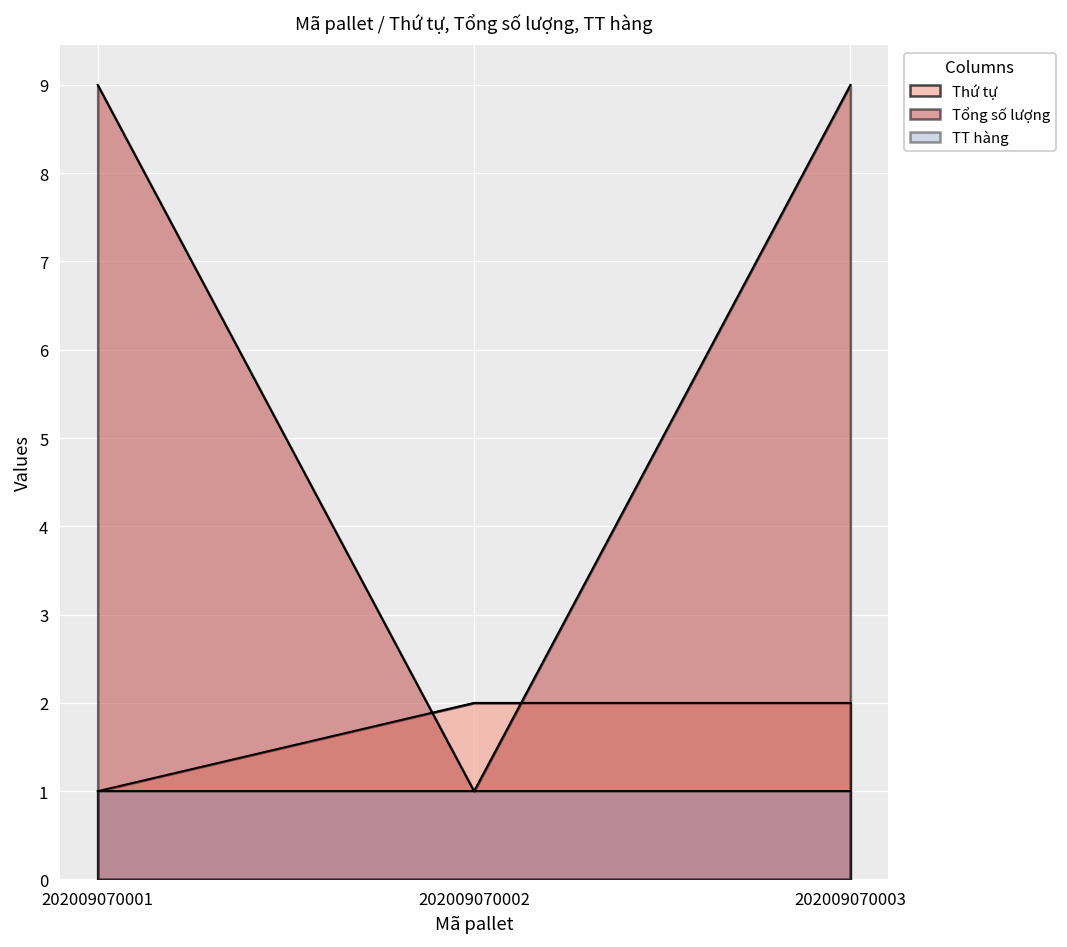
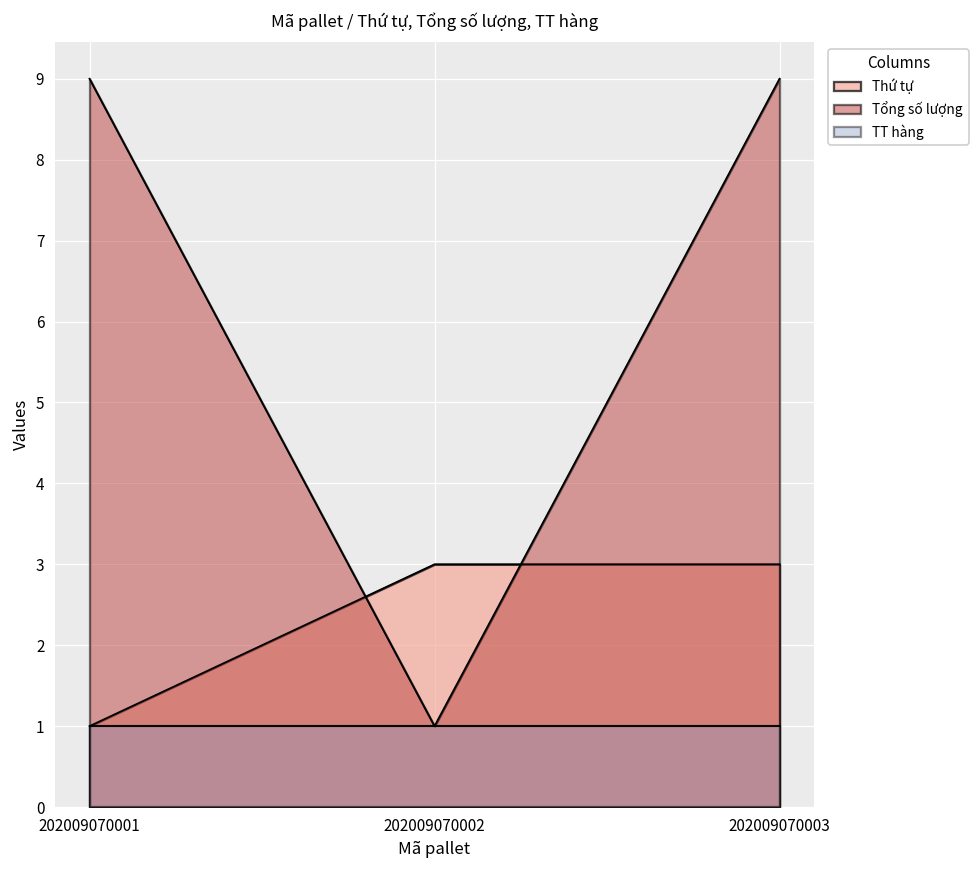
Thứ tự, 202009070002: 2 -> 3
Thứ tự, 202009070003: 2 -> 3
